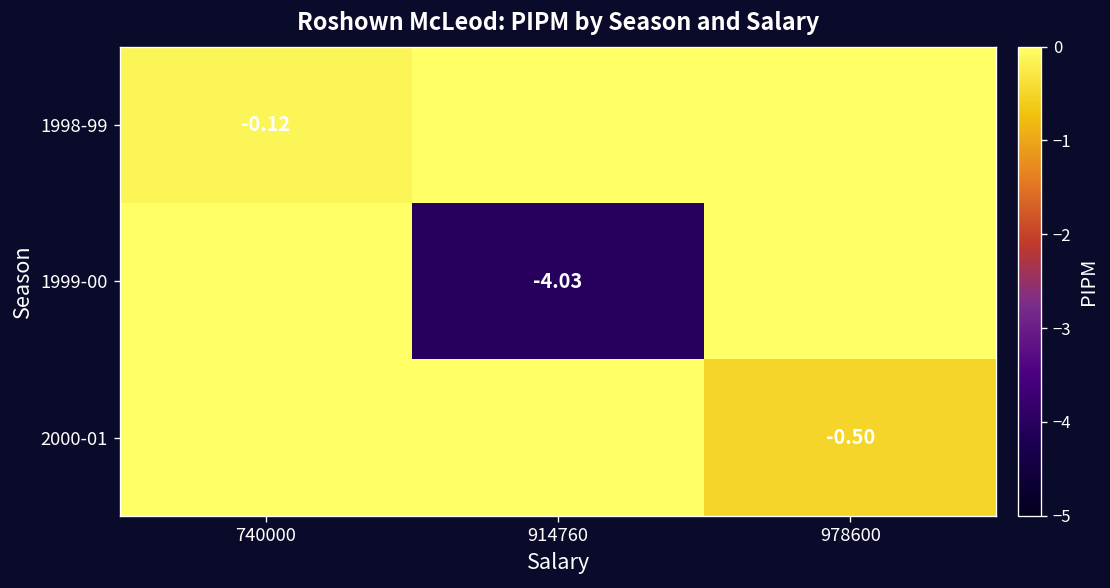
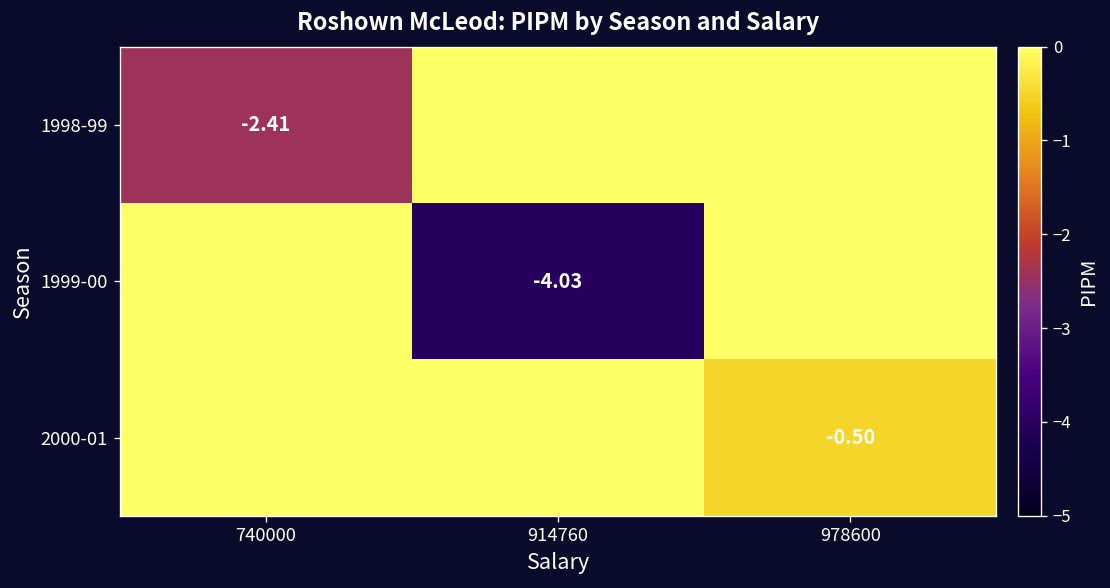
1998-99, 740000: -0.12 -> -2.41
